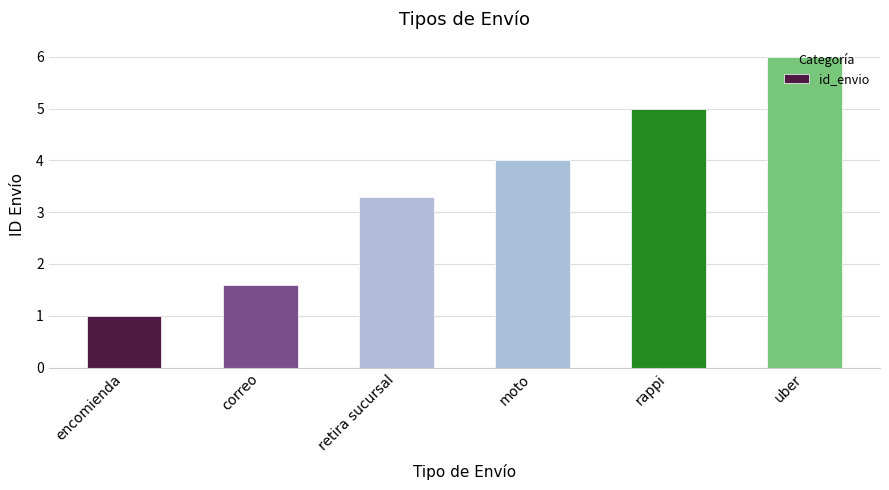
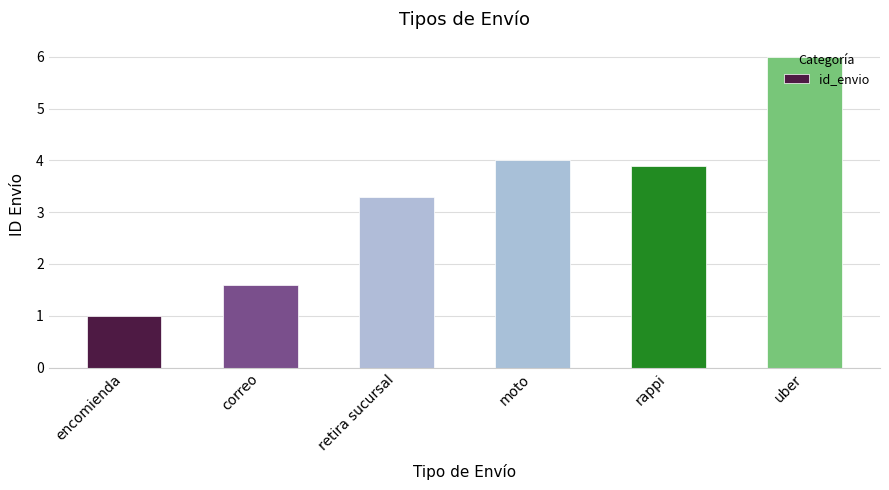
rappi: 5.0 -> 3.9
